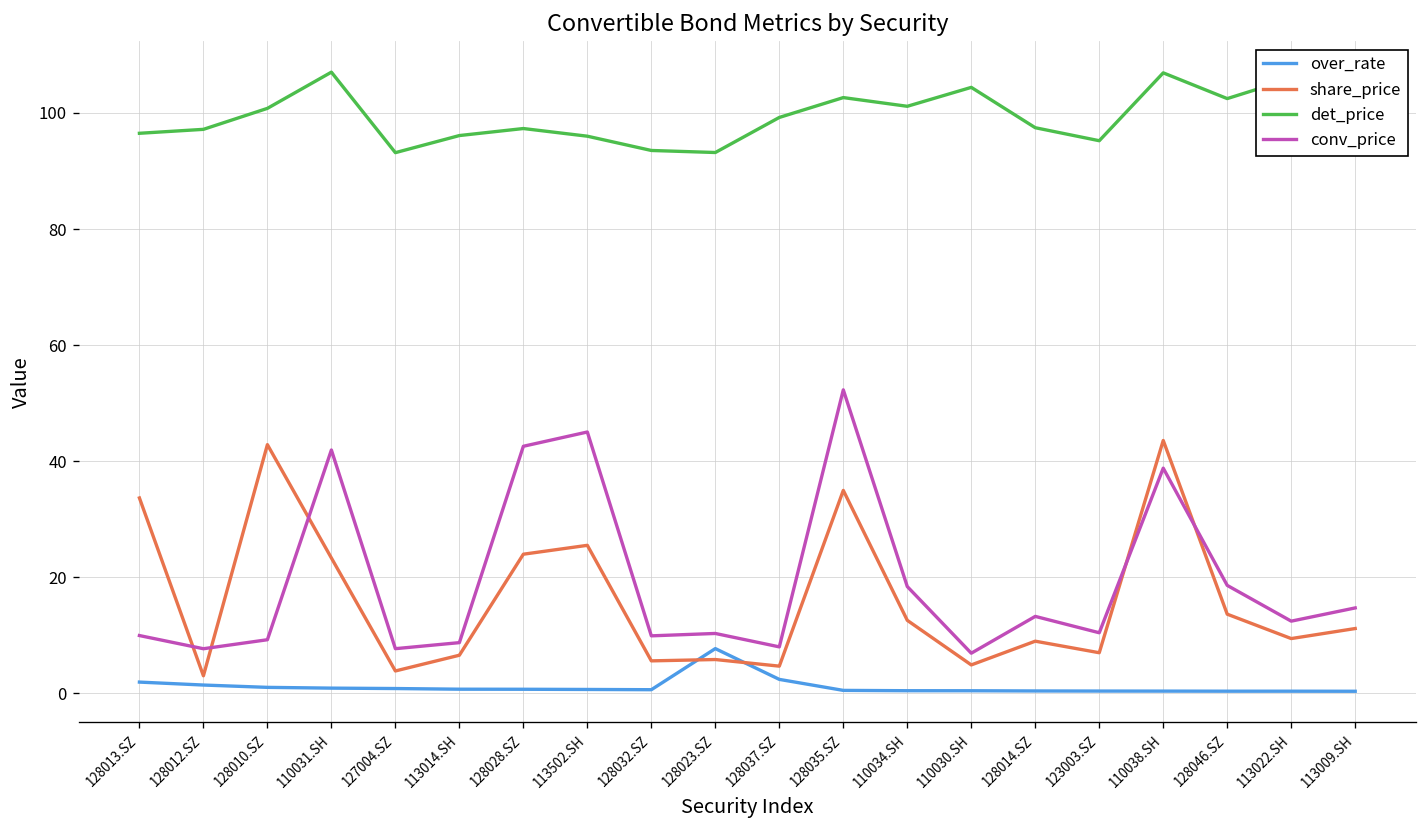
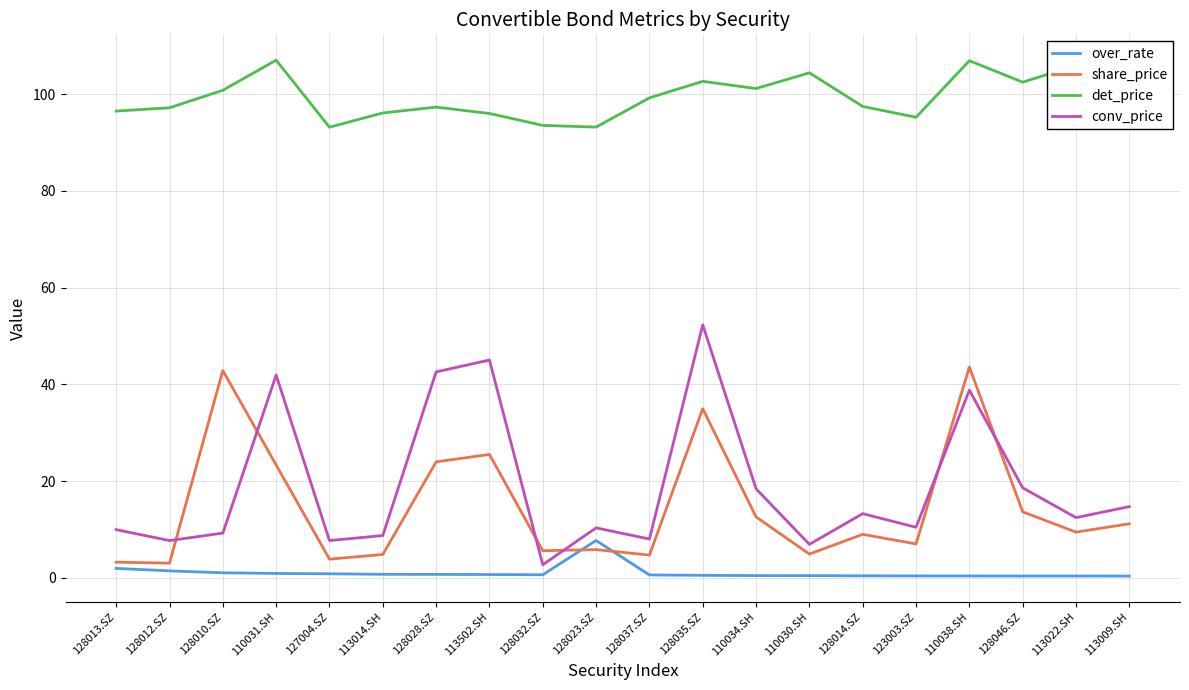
share_price, 128013.SZ: 34 -> 3
share_price, 113014.SH: 7 -> 5
conv_price, 128032.SZ: 10 -> 3
over_rate, 128037.SZ: 2 -> 1
